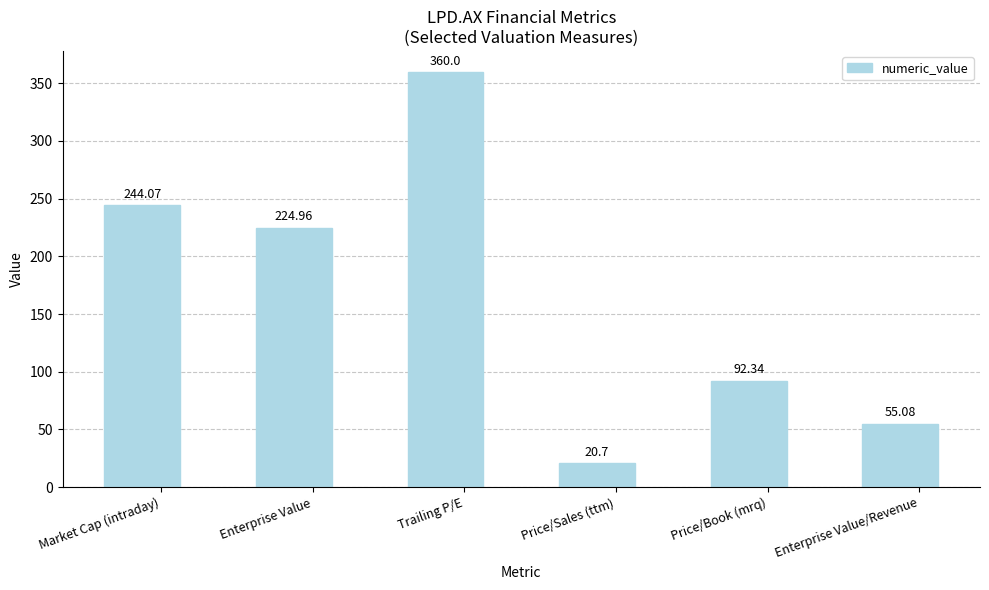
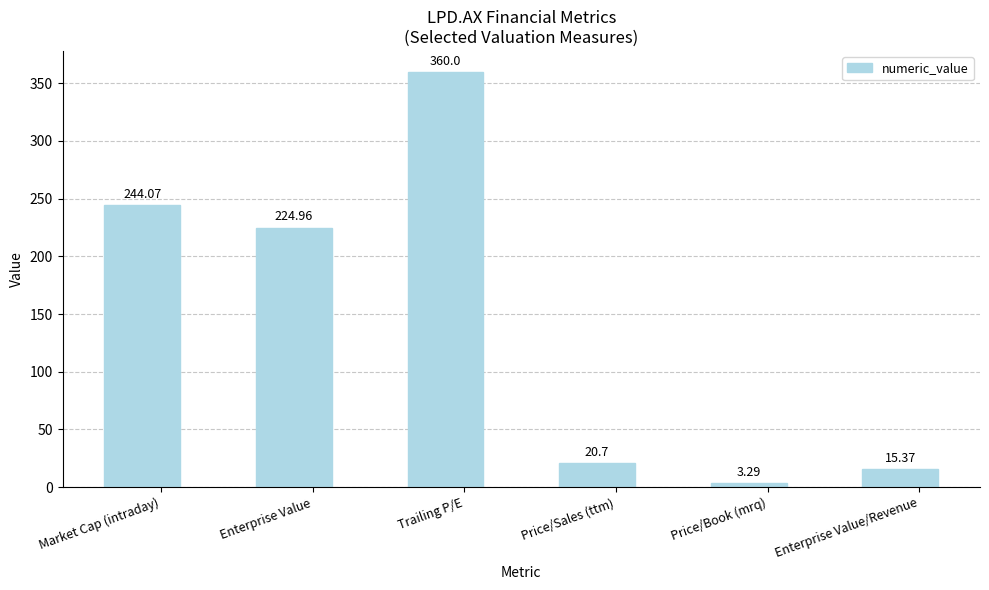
Price/Book (mrq): 92.34 -> 3.29
Enterprise Value/Revenue: 55.08 -> 15.37
